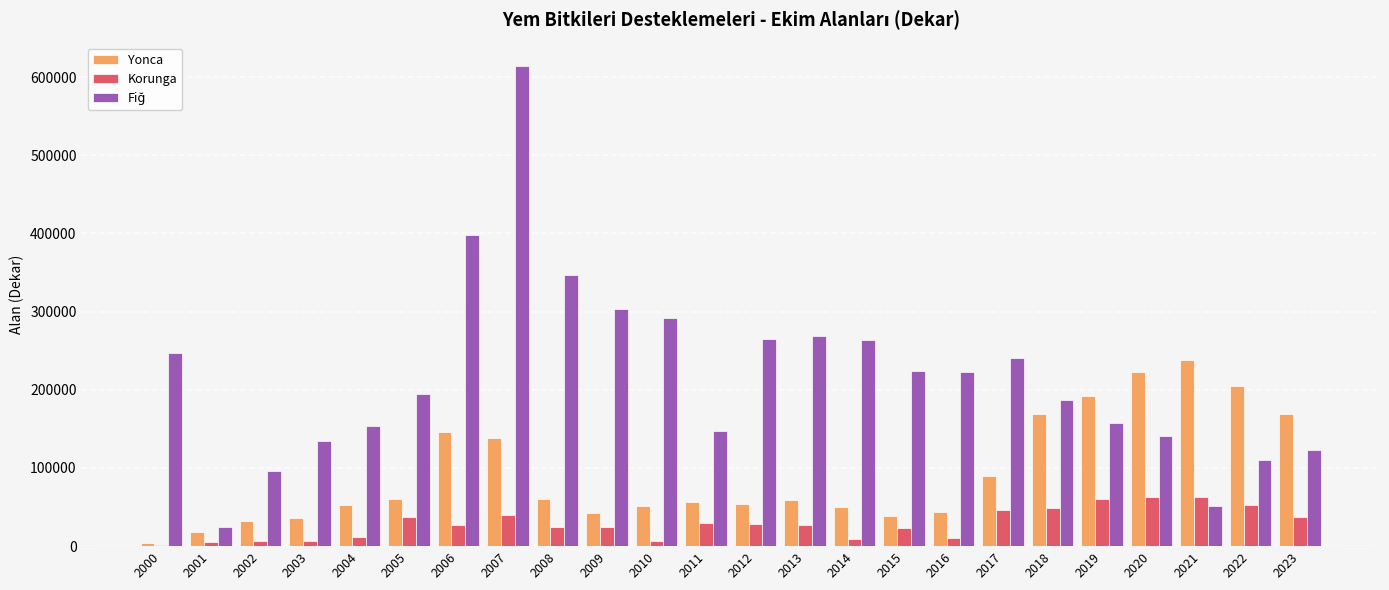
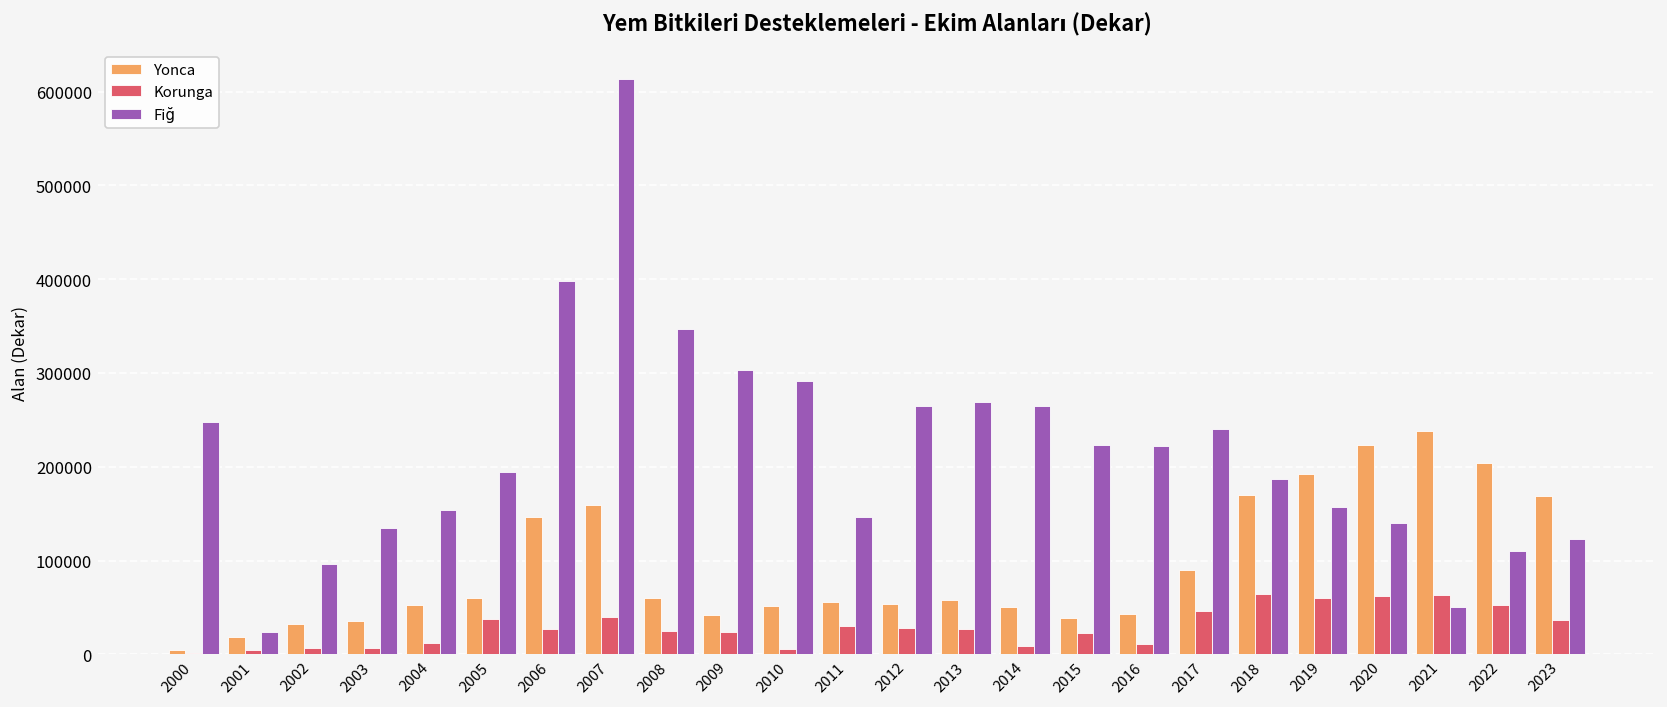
Yonca, 2007: 140000 -> 160000
Korunga, 2018: 50000 -> 60000
